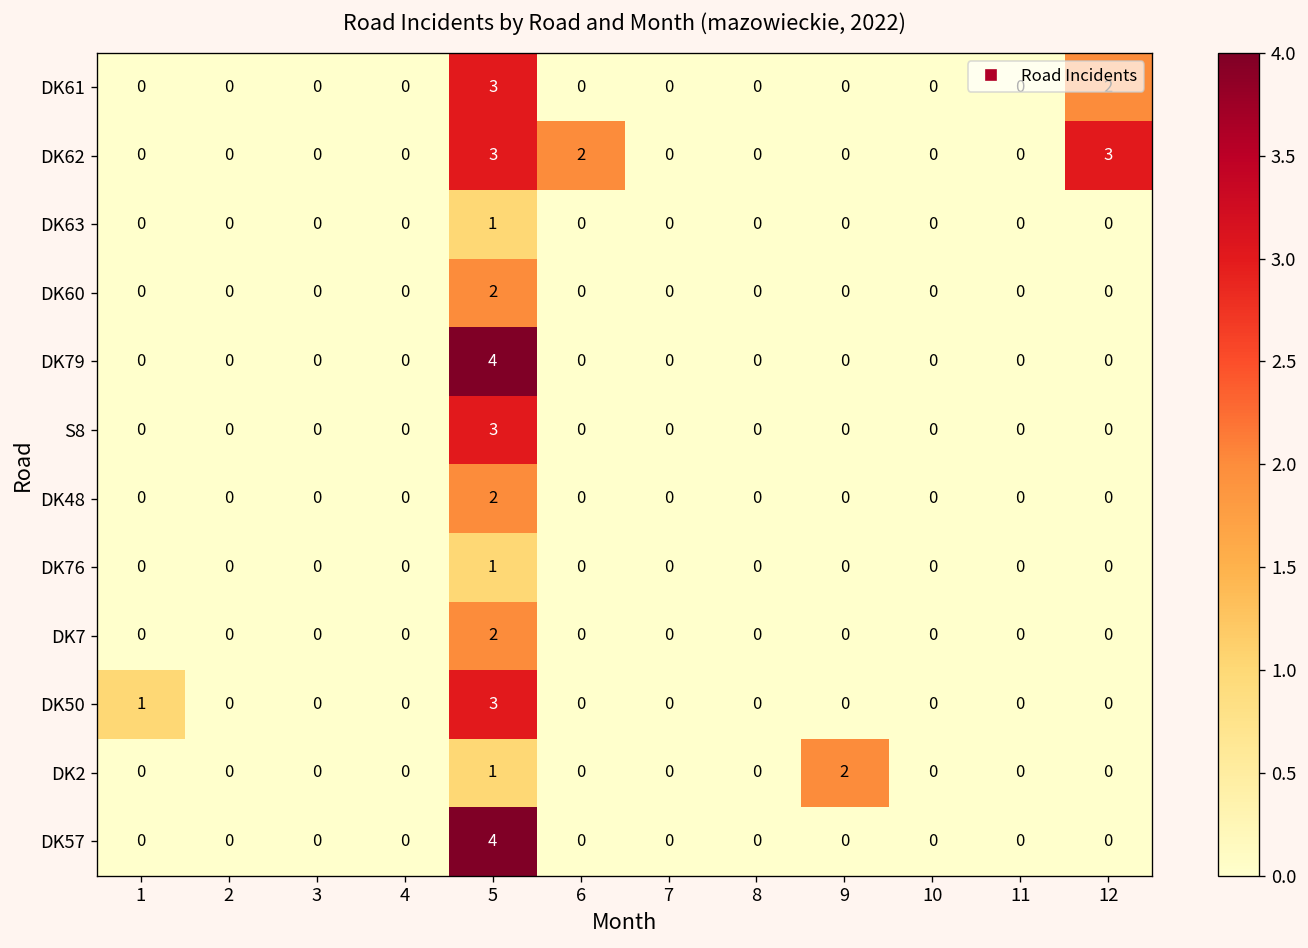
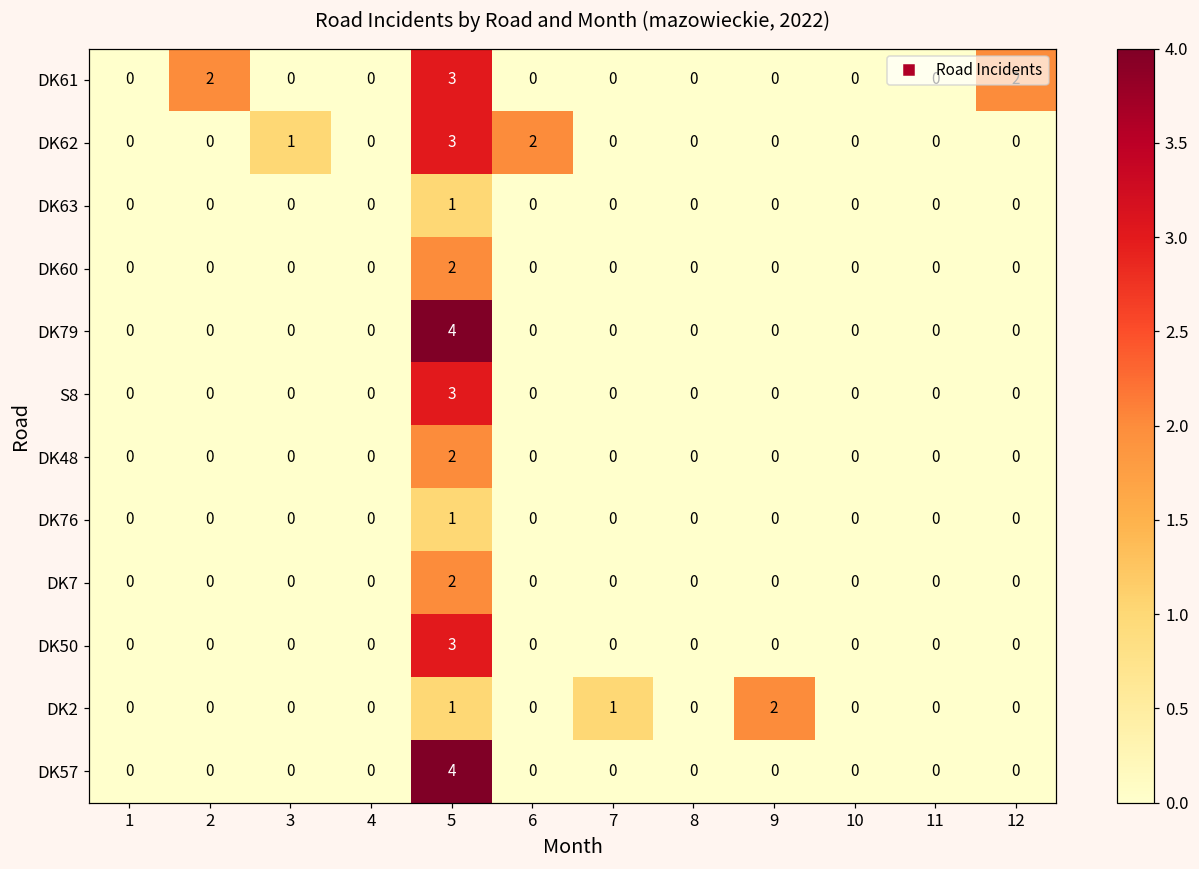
DK61, 2: 0 -> 2
DK62, 3: 0 -> 1
DK62, 12: 3 -> 0
DK50, 1: 1 -> 0
DK2, 7: 0 -> 1
